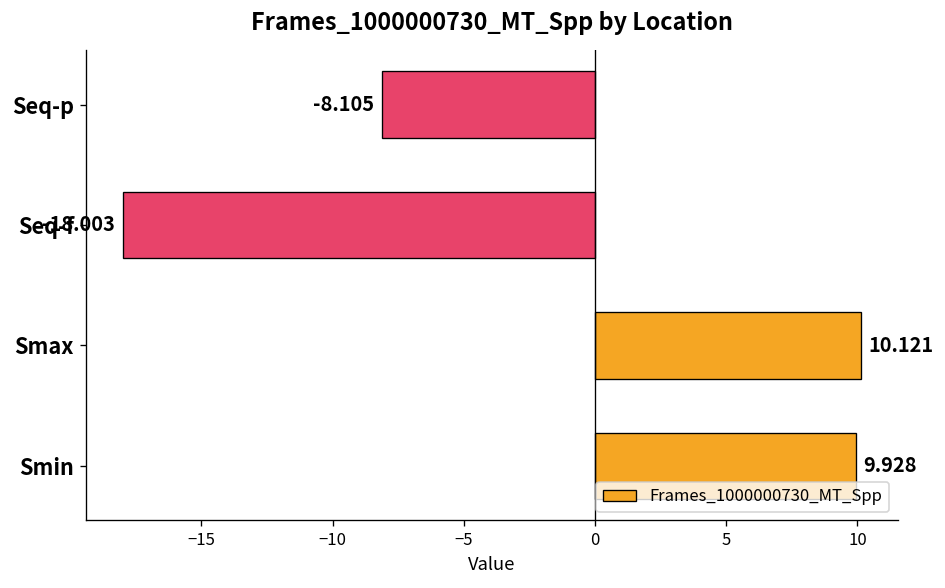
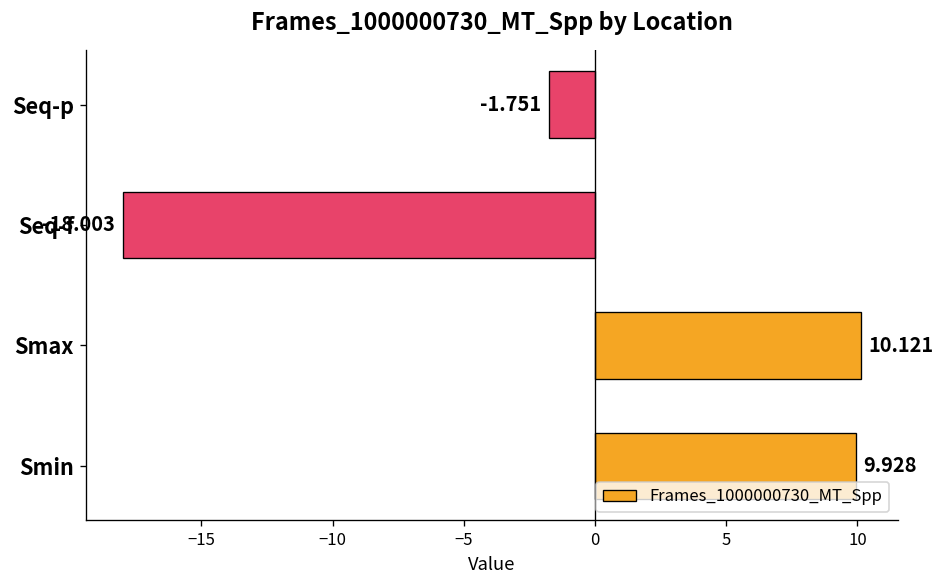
Seq-p: -8.105 -> -1.751
